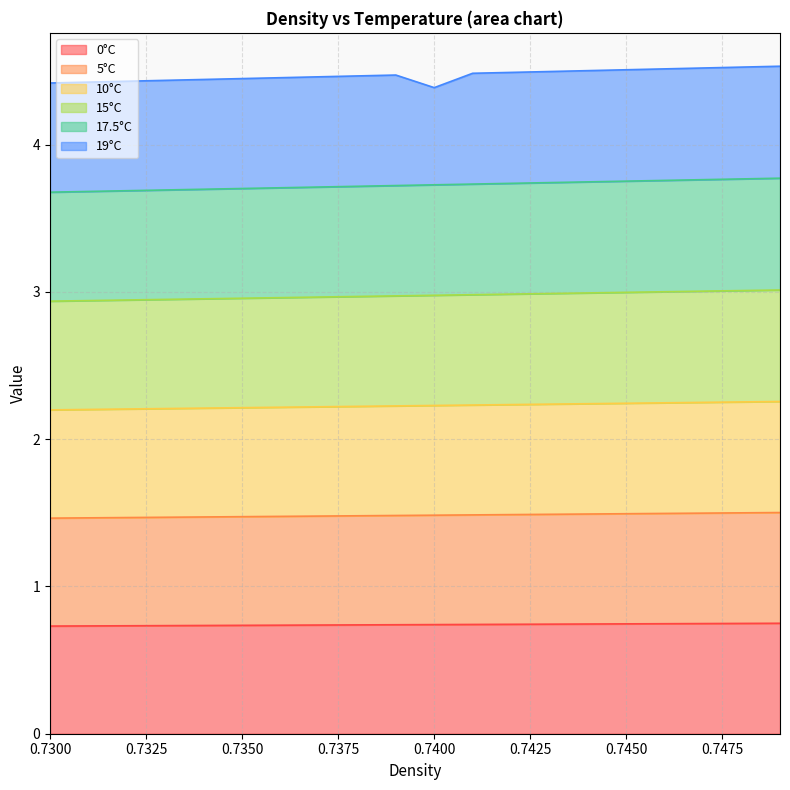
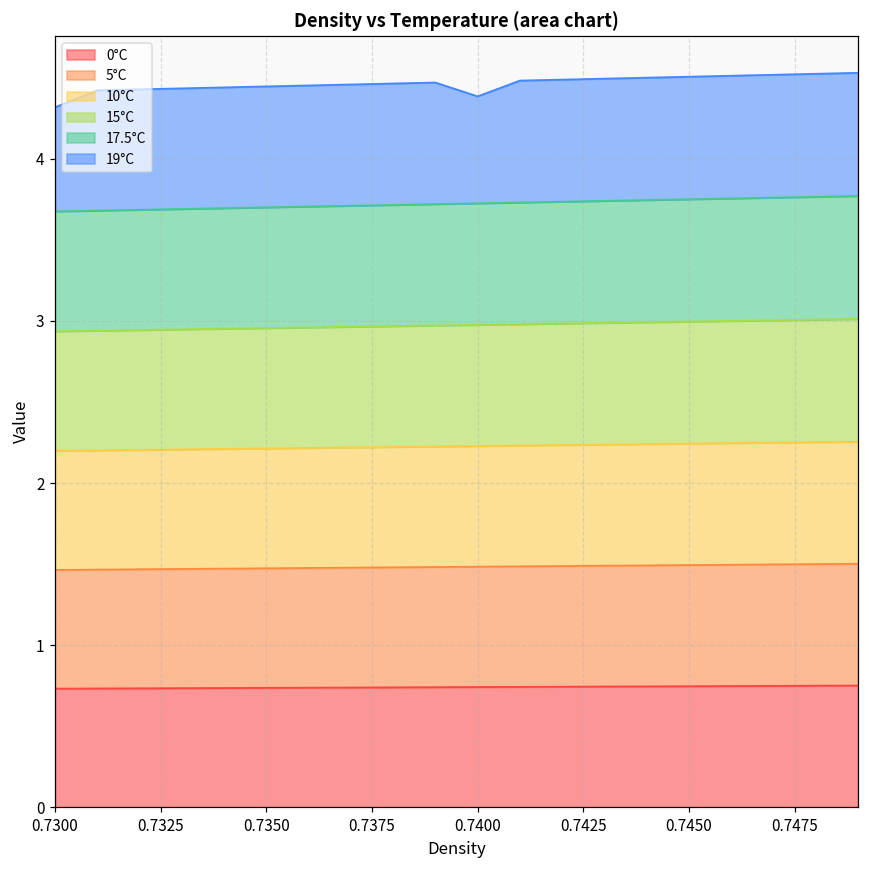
19°C, 0.7300: 0.74 -> 0.64
